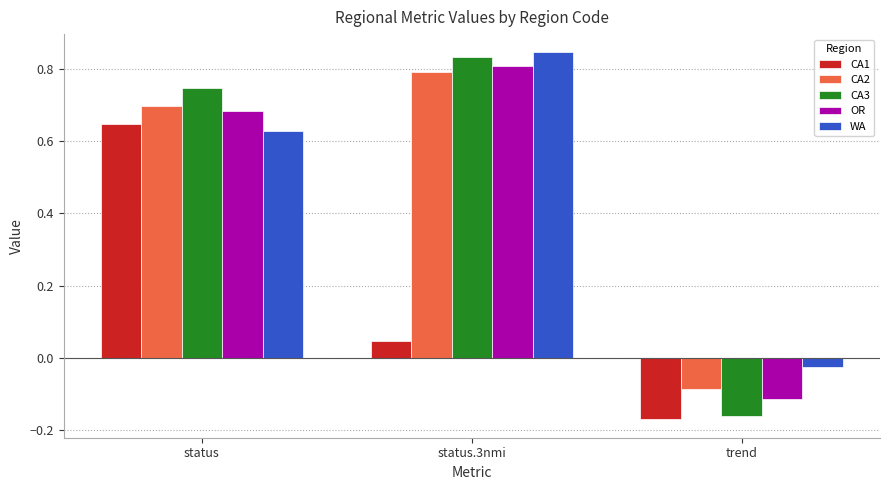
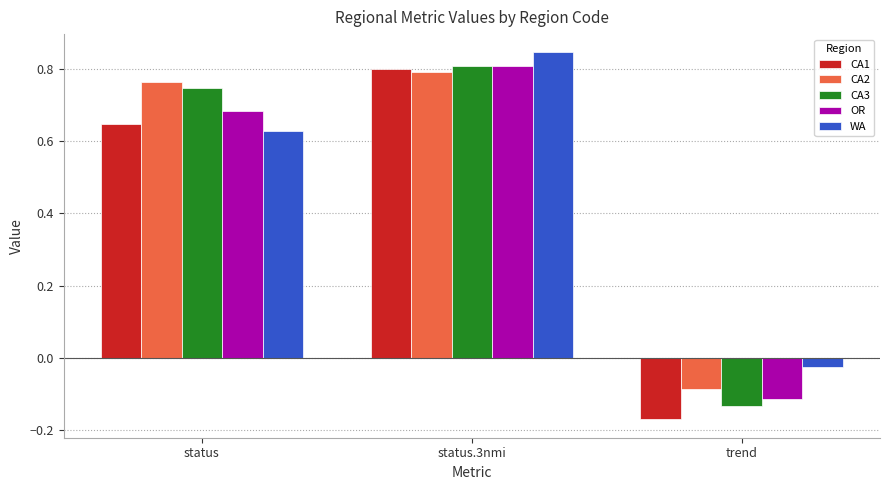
CA2, status: 0.70 -> 0.76
CA1, status.3nmi: 0.05 -> 0.80
CA3, status.3nmi: 0.83 -> 0.81
CA3, trend: -0.16 -> -0.13
